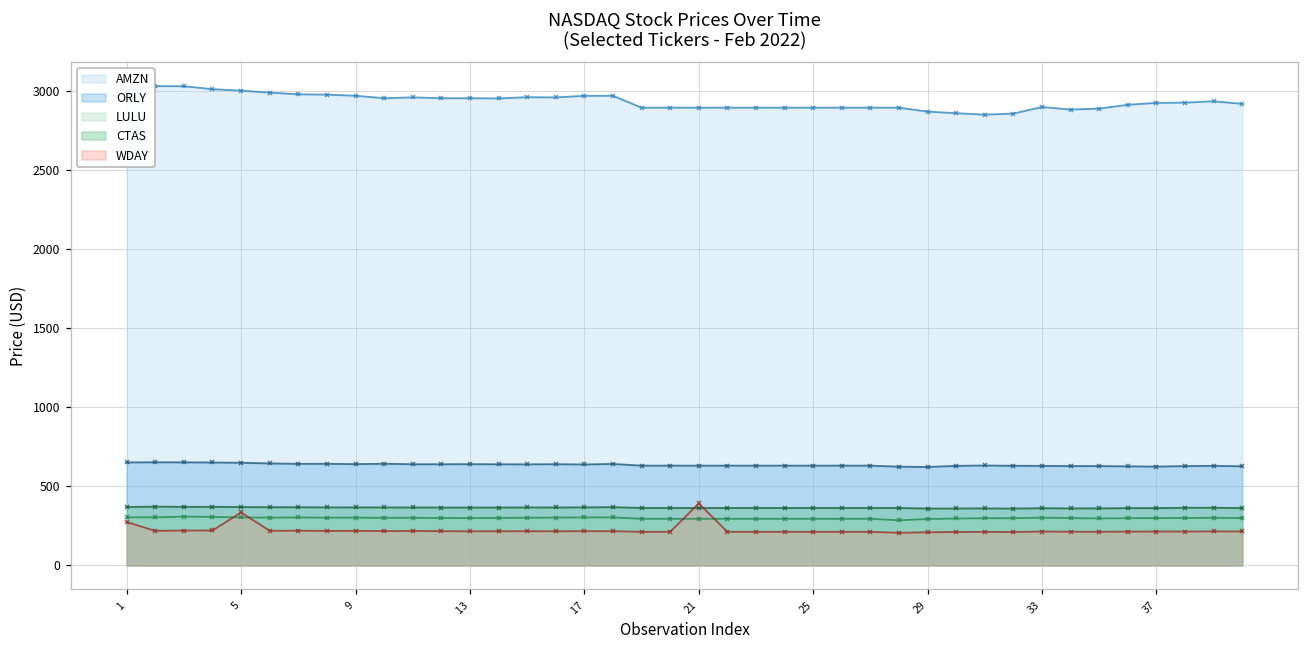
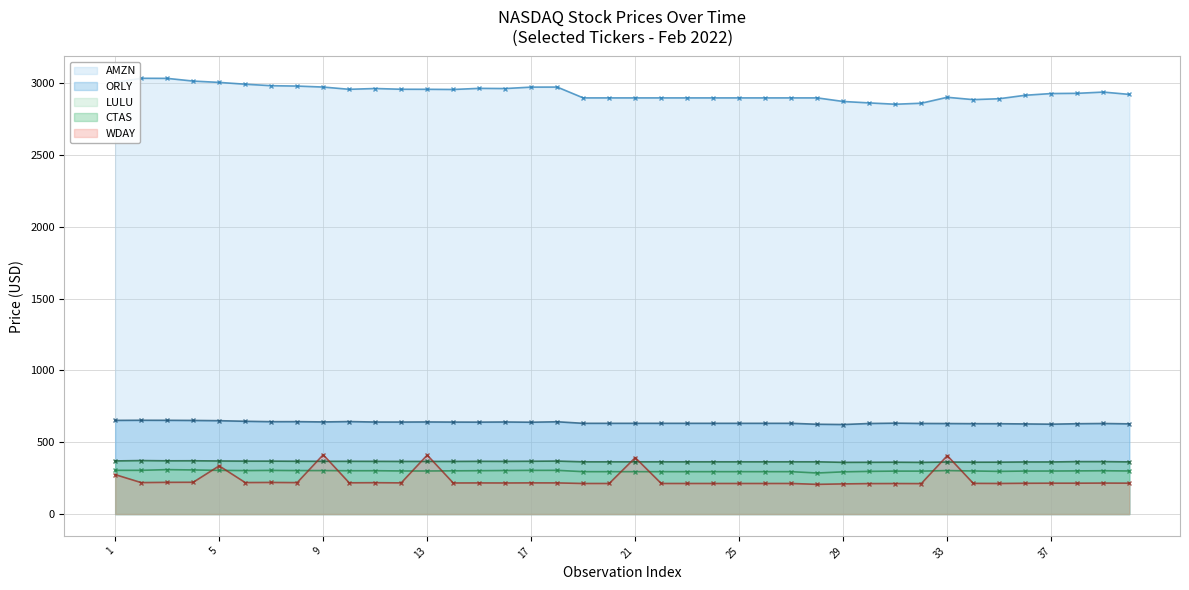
WDAY, 9: 220 -> 410
WDAY, 13: 220 -> 410
WDAY, 33: 210 -> 410
